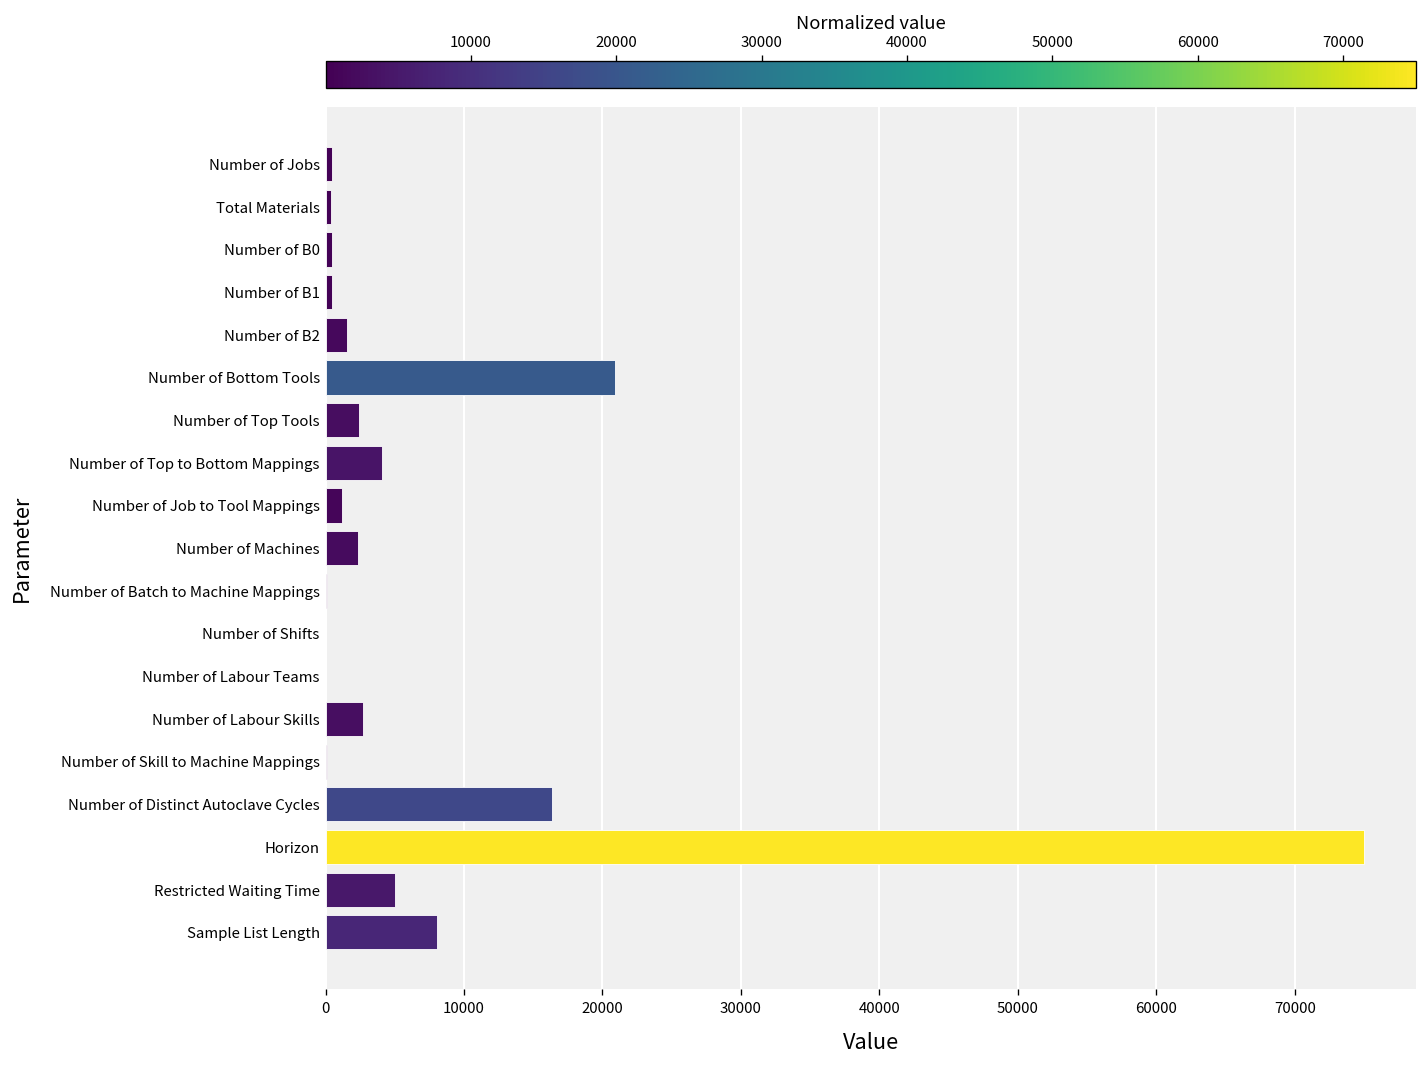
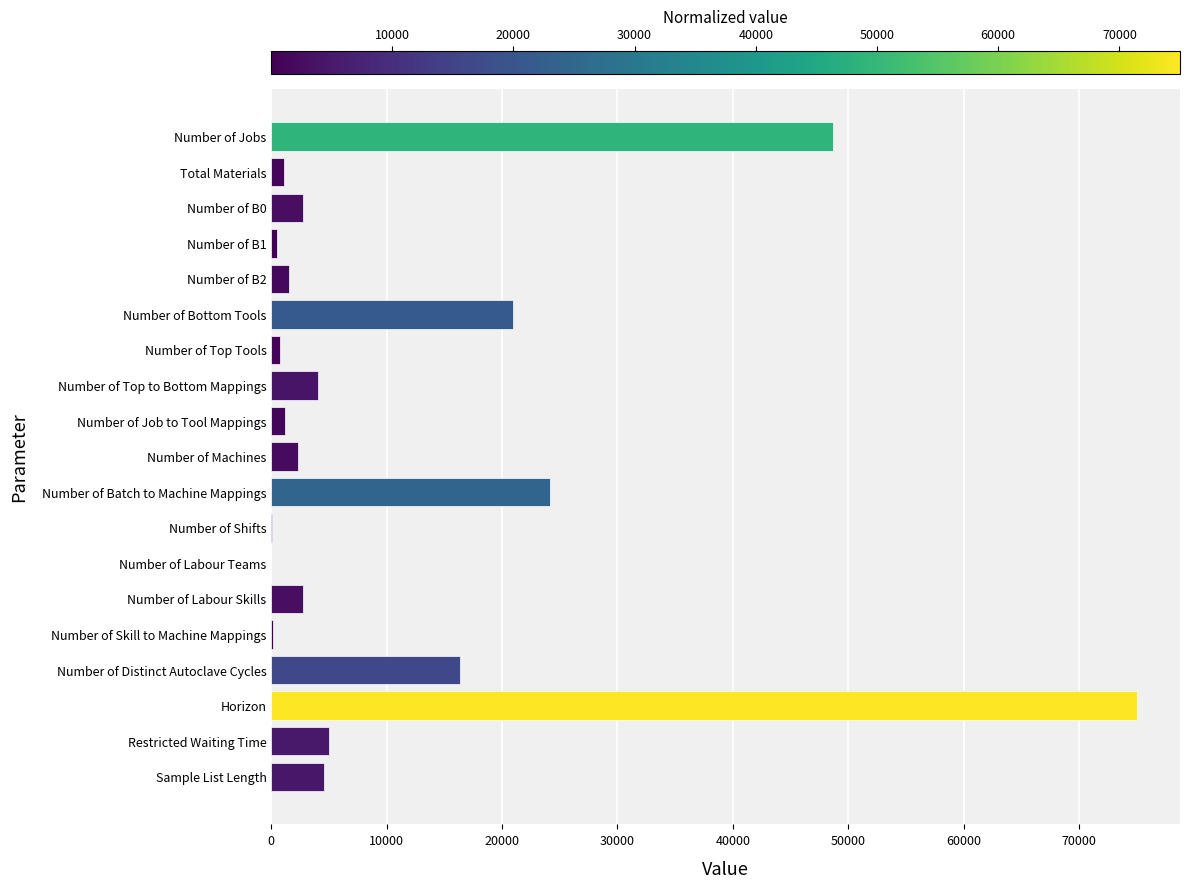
Number of Jobs: 500 -> 48700
Total Materials: 400 -> 1100
Number of B0: 500 -> 2700
Number of Top Tools: 2500 -> 800
Number of Batch to Machine Mappings: 100 -> 24100
Sample List Length: 8000 -> 4600
